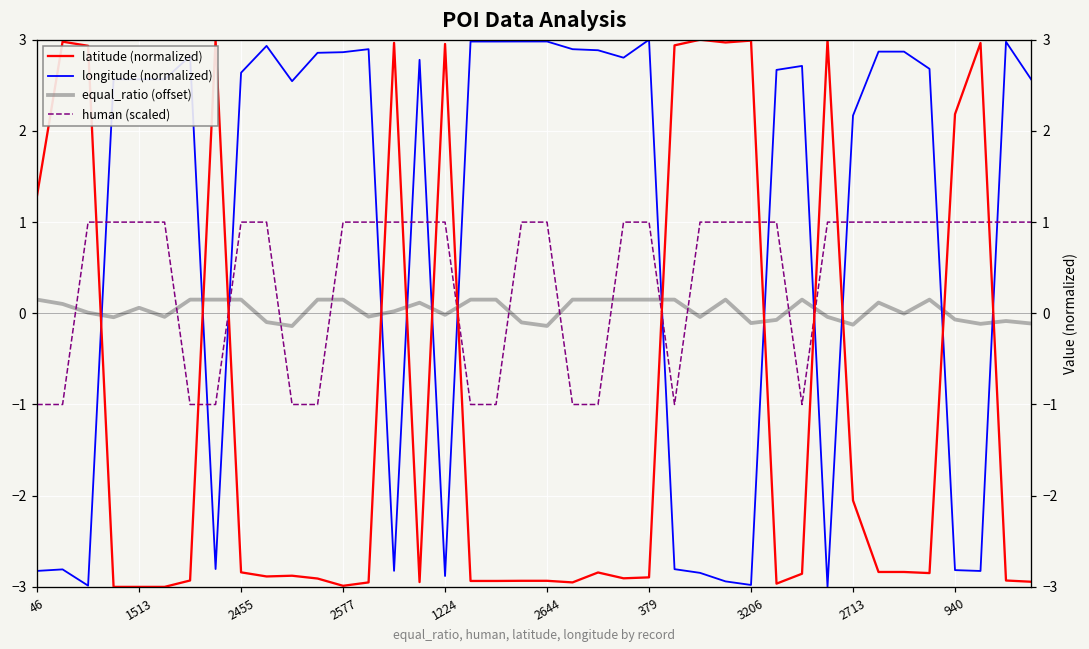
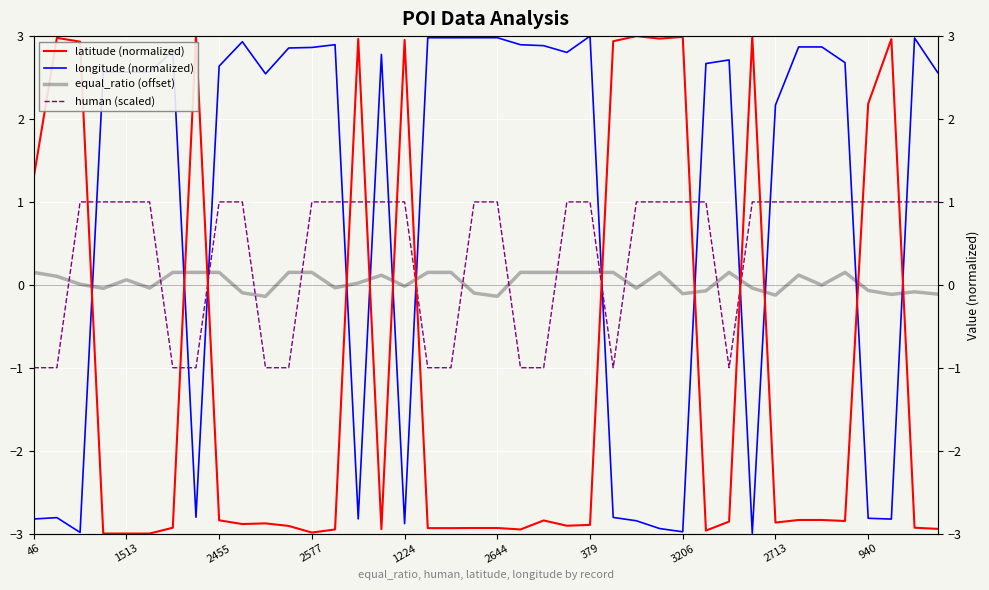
latitude (normalized), 2713: -2.1 -> -2.9
